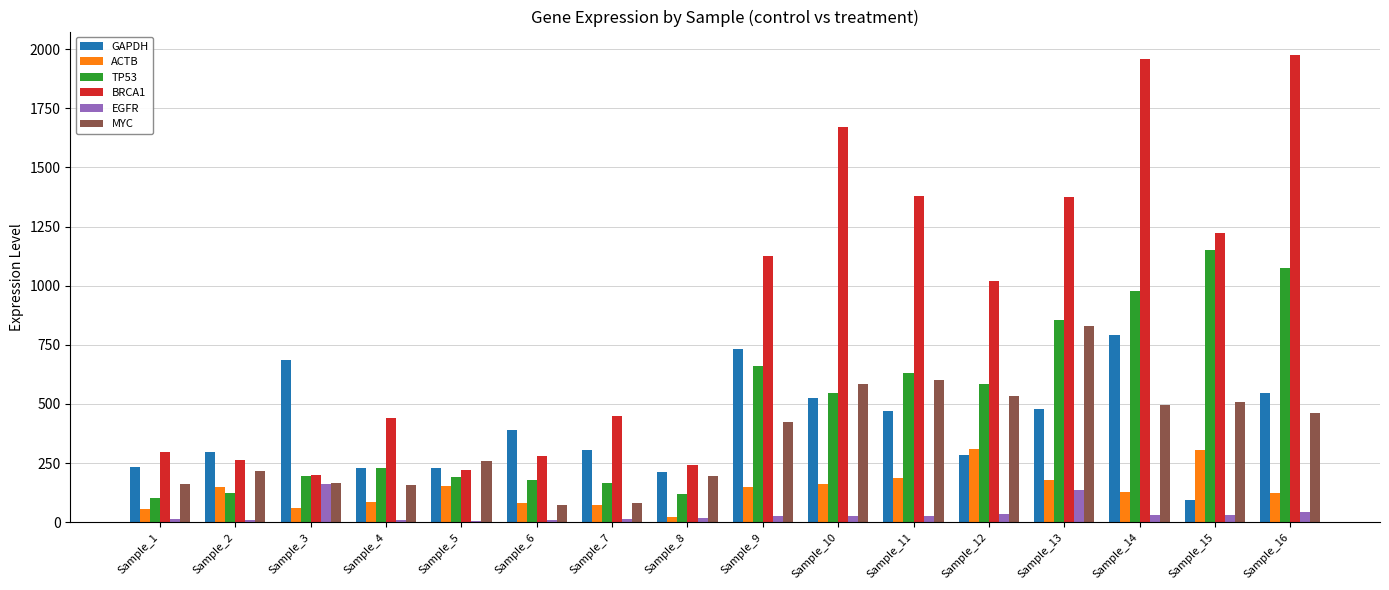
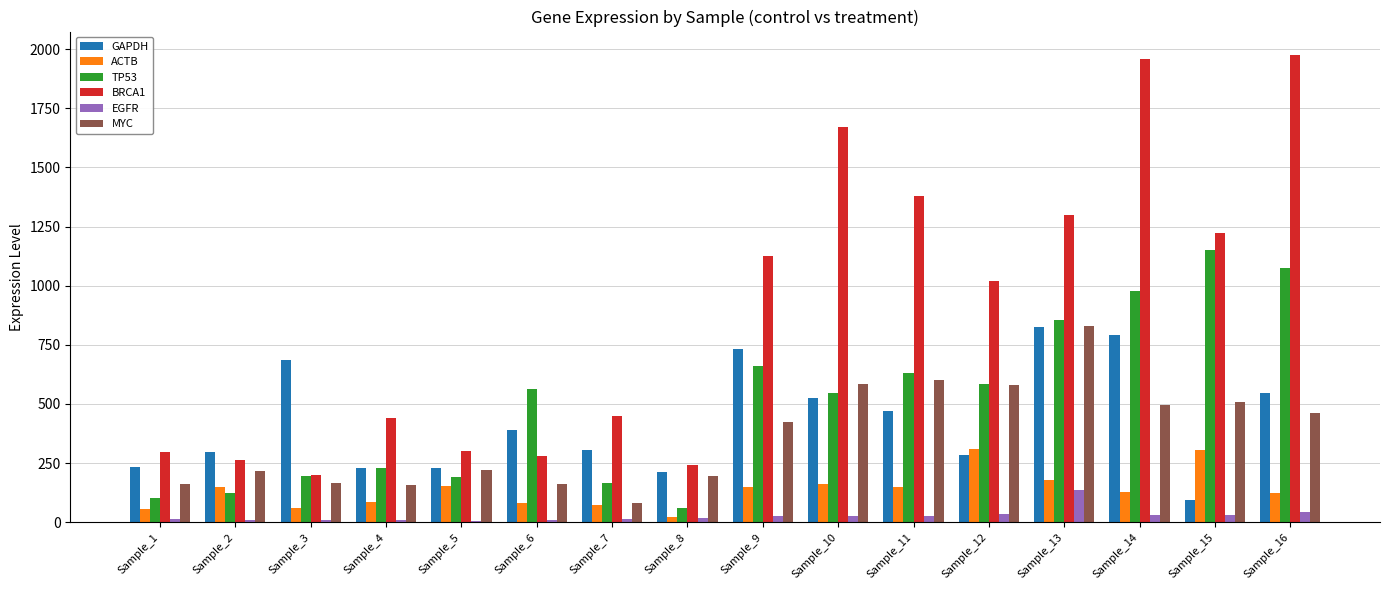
EGFR, Sample_3: 160 -> 10
BRCA1, Sample_5: 220 -> 300
MYC, Sample_5: 260 -> 220
TP53, Sample_6: 180 -> 560
MYC, Sample_6: 70 -> 160
TP53, Sample_8: 120 -> 60
ACTB, Sample_11: 190 -> 150
MYC, Sample_12: 530 -> 580
GAPDH, Sample_13: 480 -> 830
BRCA1, Sample_13: 1380 -> 1300
